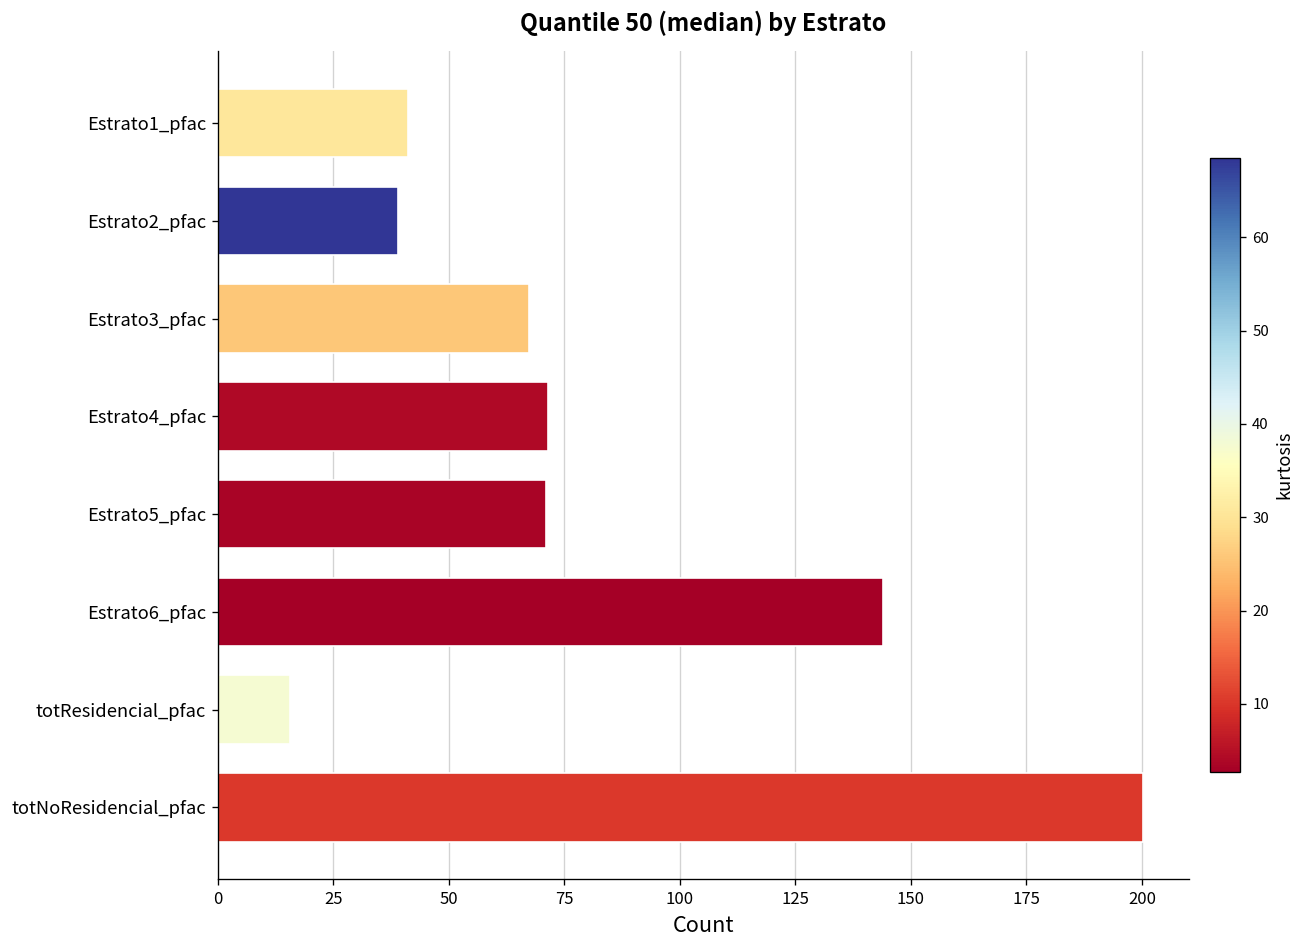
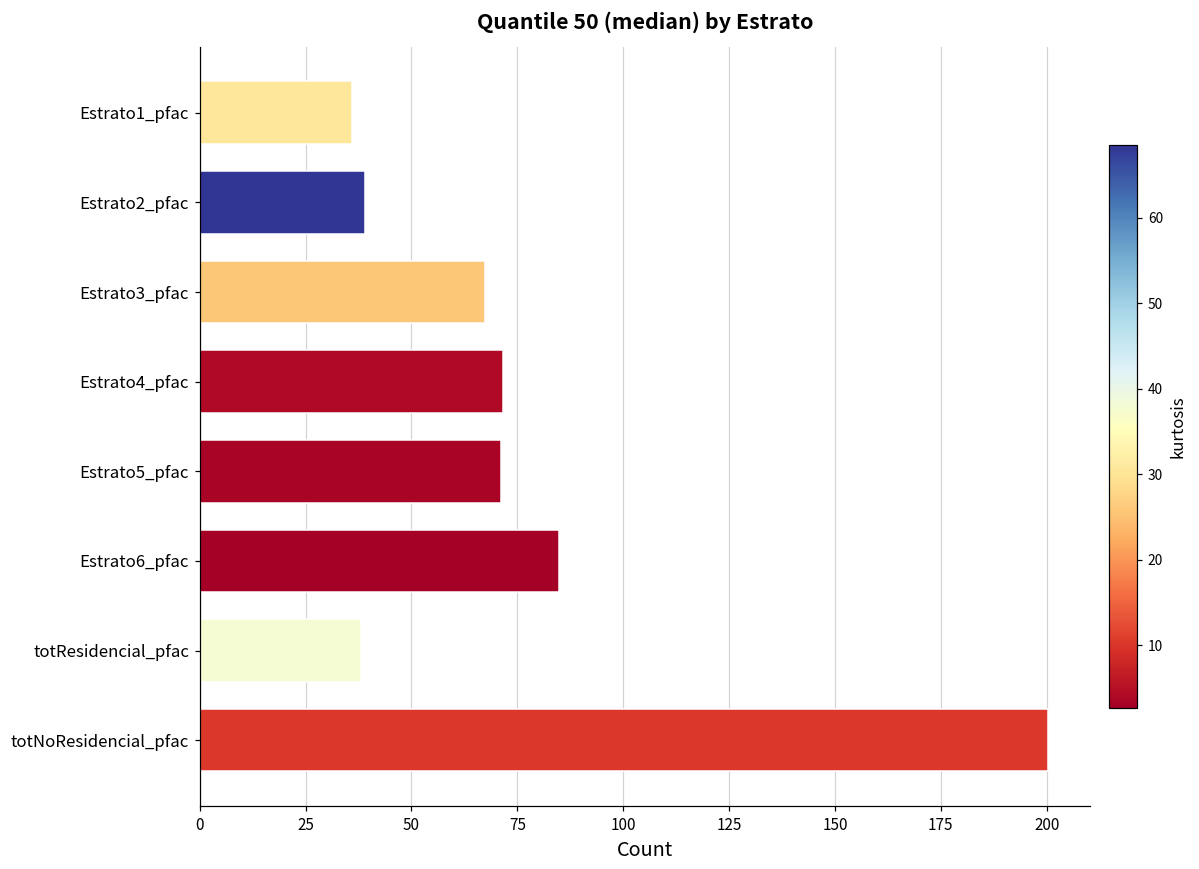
Estrato1_pfac: 41 -> 36
Estrato6_pfac: 144 -> 85
totResidencial_pfac: 16 -> 38
